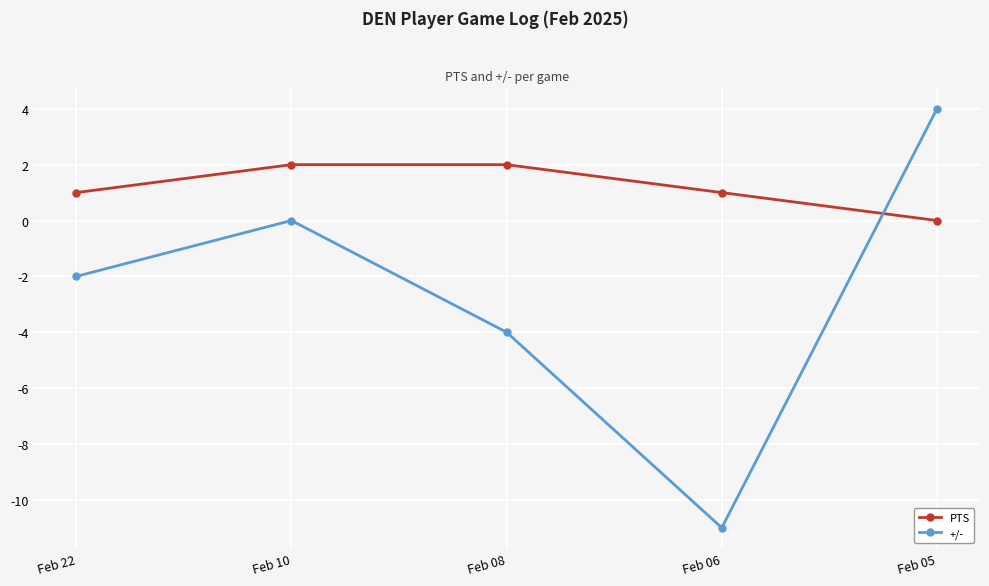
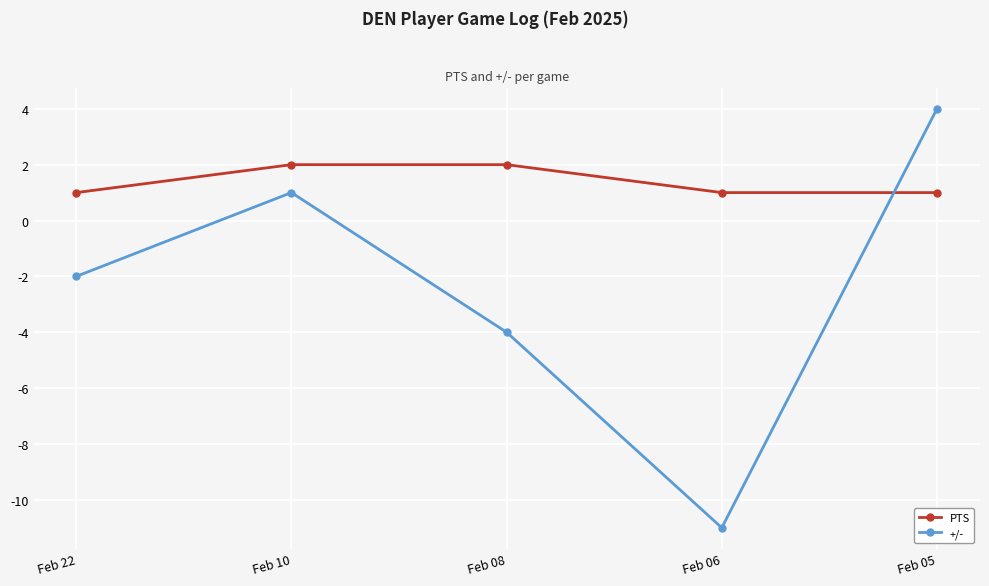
+/-, Feb 10: 0 -> 1
PTS, Feb 05: 0 -> 1
